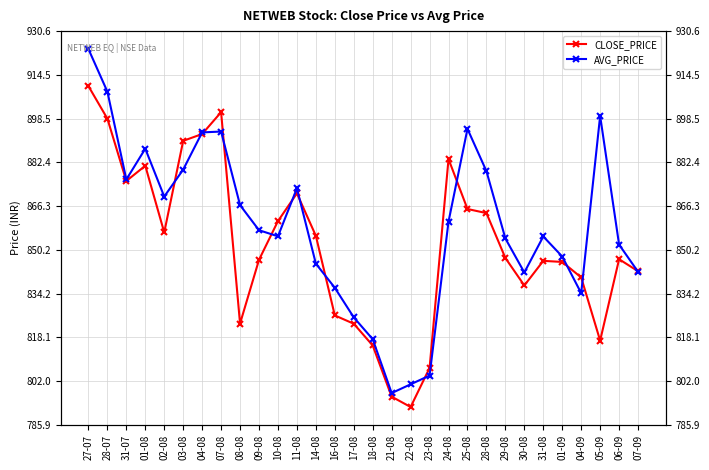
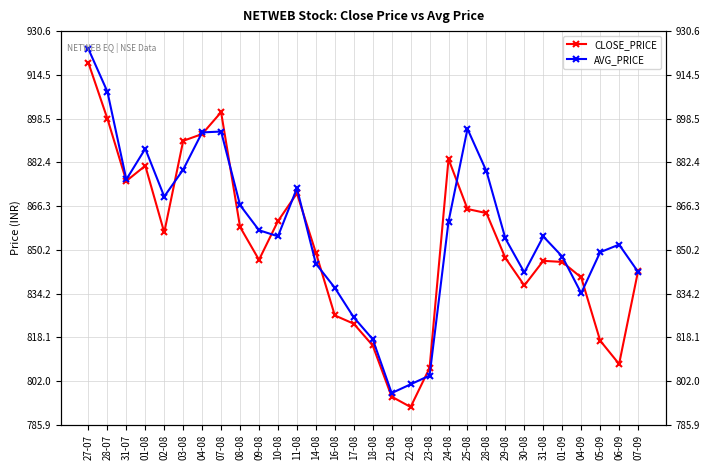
CLOSE_PRICE, 27-07: 910 -> 919
CLOSE_PRICE, 08-08: 823 -> 859
CLOSE_PRICE, 14-08: 855 -> 849
AVG_PRICE, 05-09: 899 -> 849
CLOSE_PRICE, 06-09: 847 -> 808
